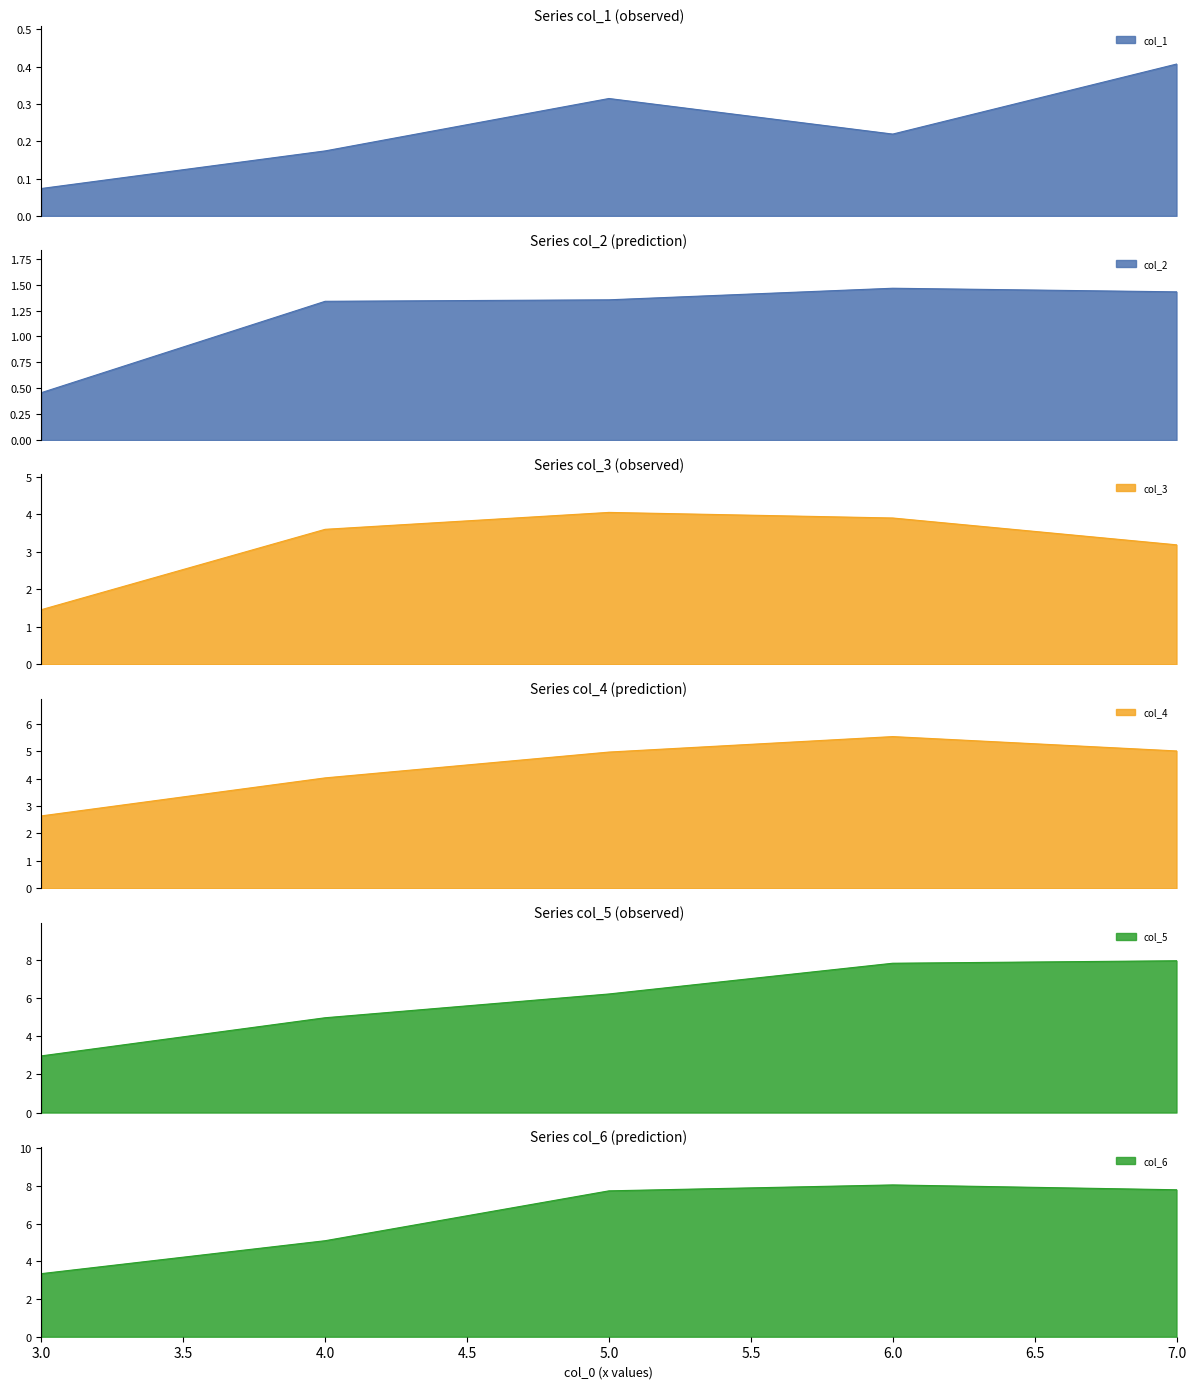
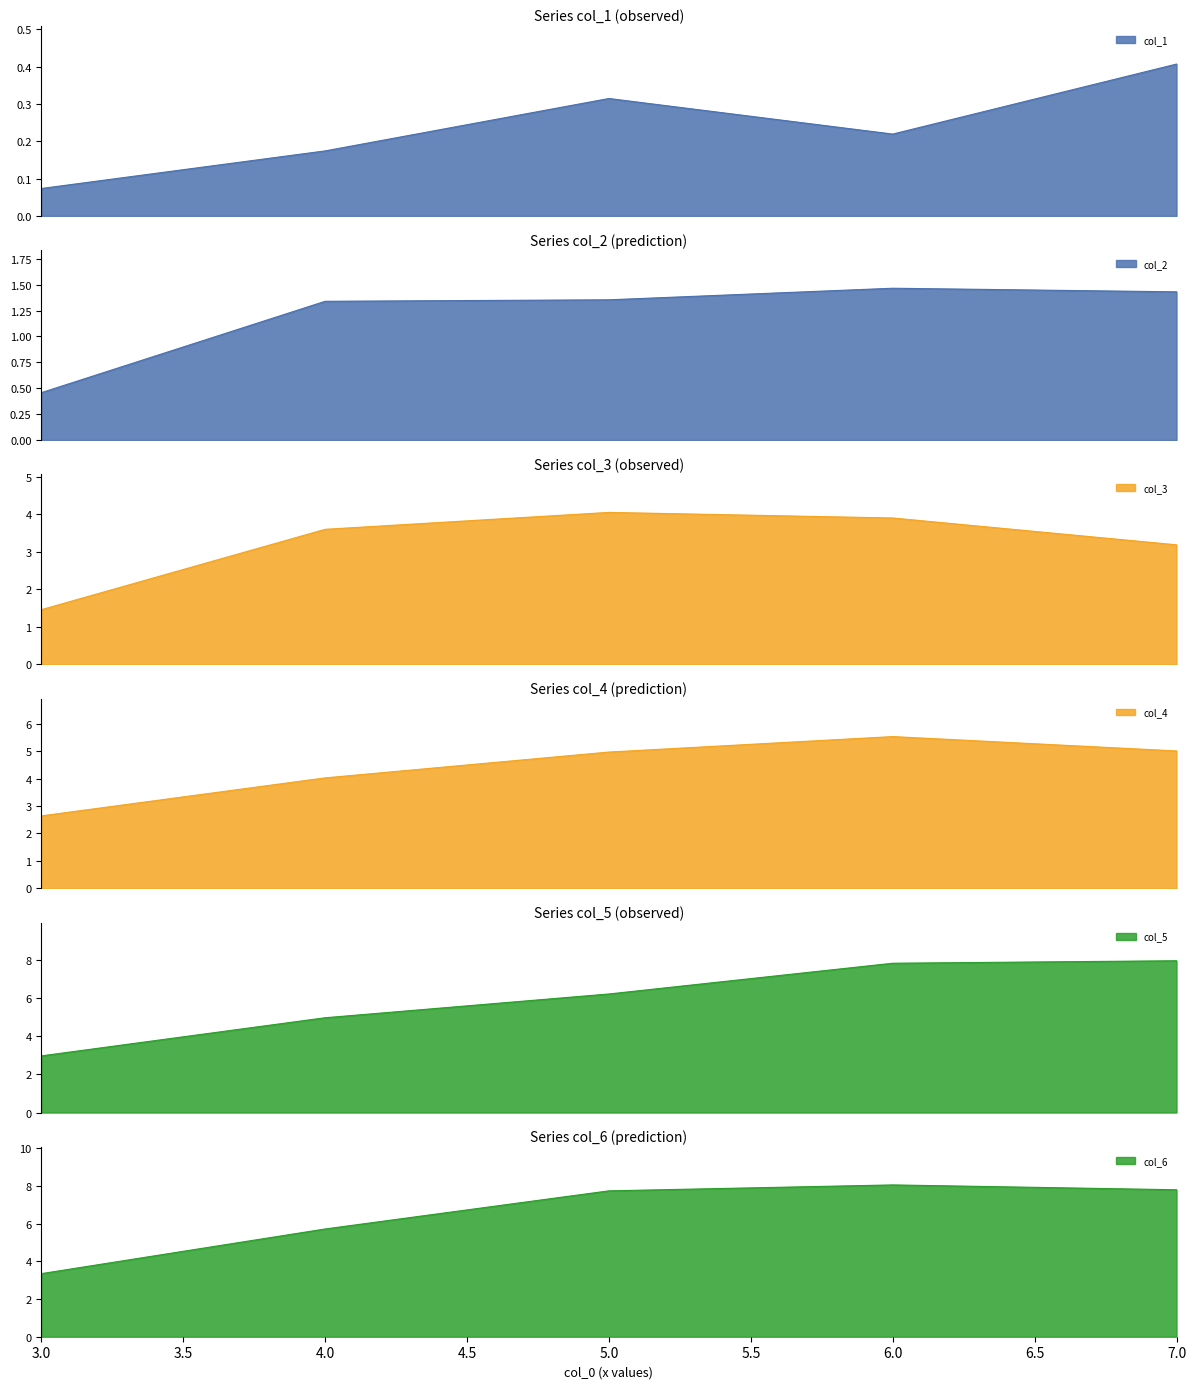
Series col_6 (prediction), 4.0: 5.1 -> 5.7
